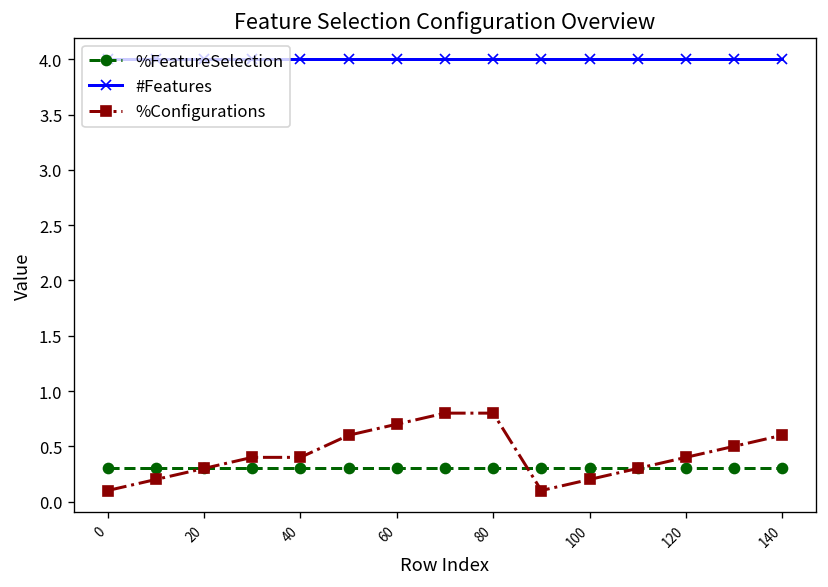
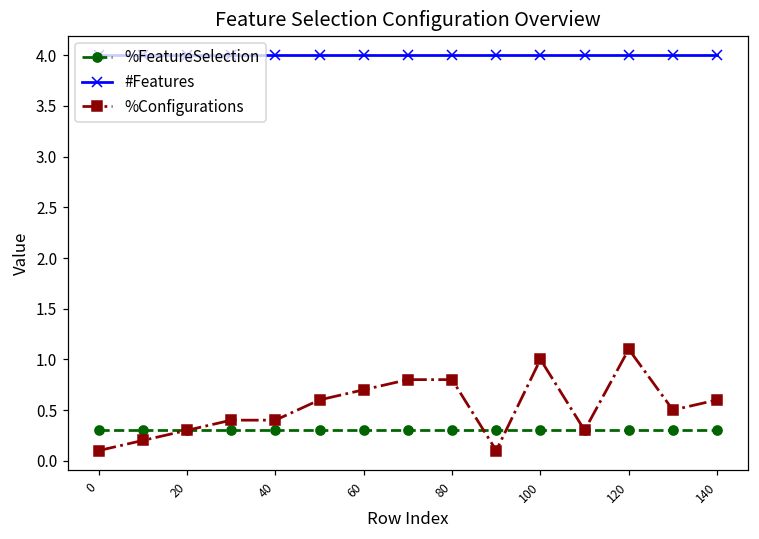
%Configurations, 100: 0.2 -> 1.0
%Configurations, 120: 0.4 -> 1.1
